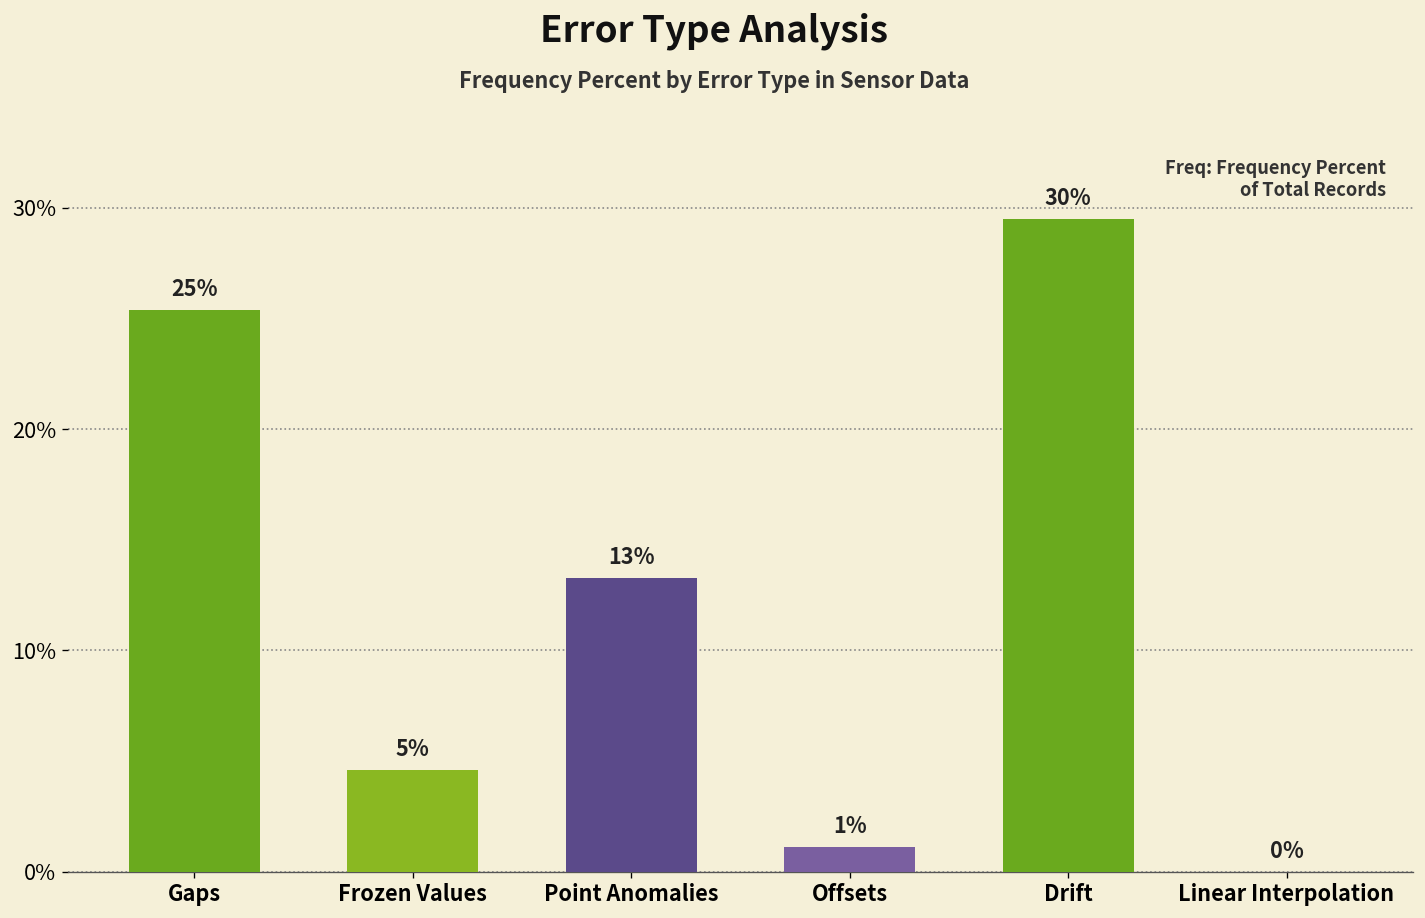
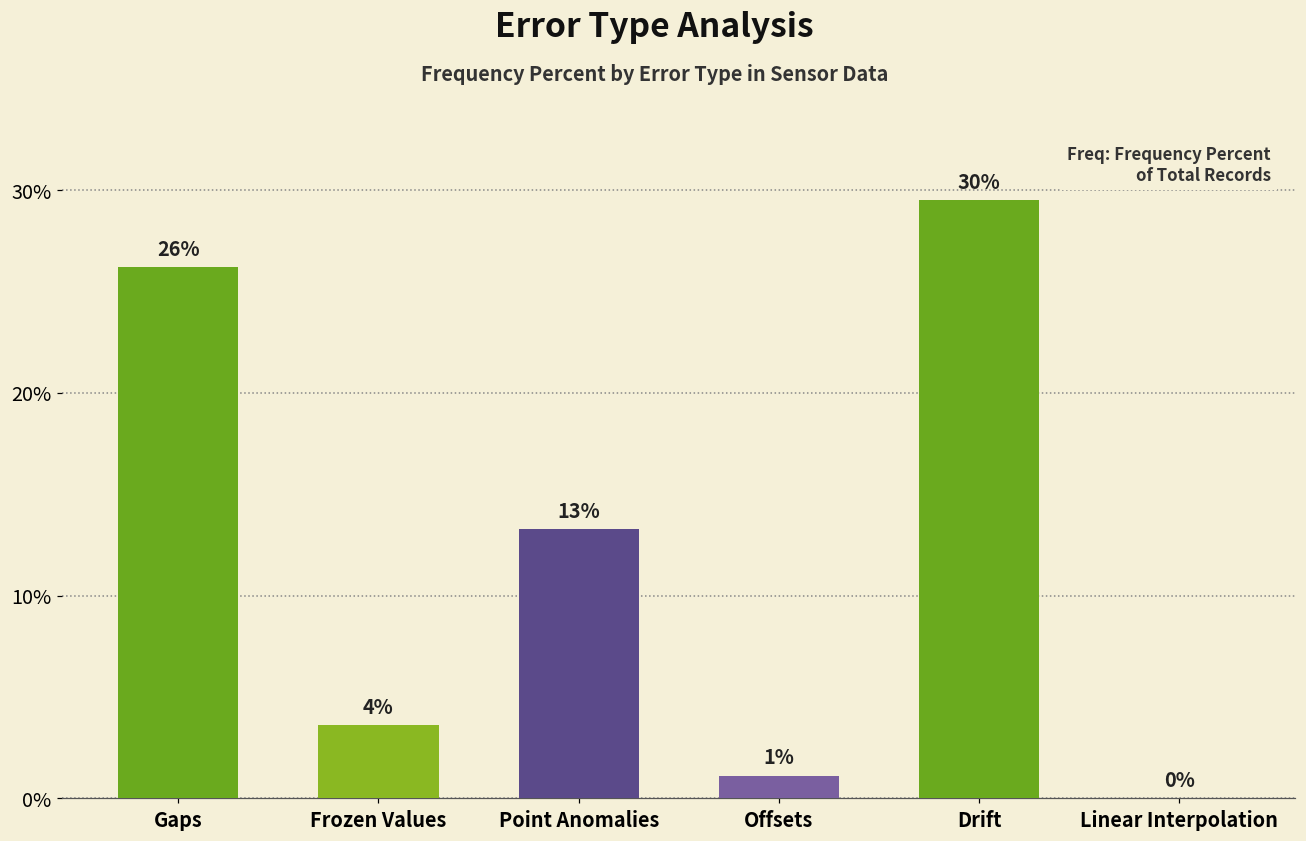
Gaps: 25% -> 26%
Frozen Values: 5% -> 4%
